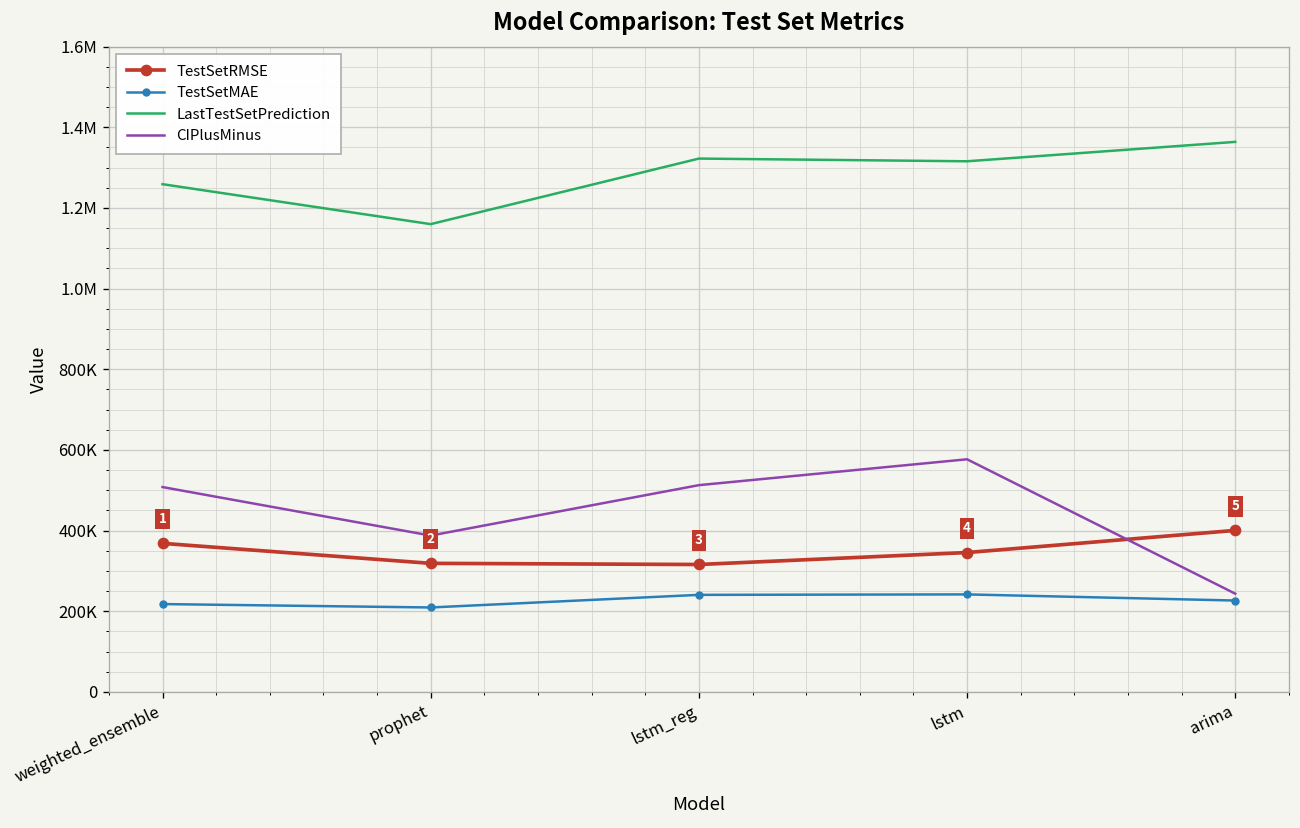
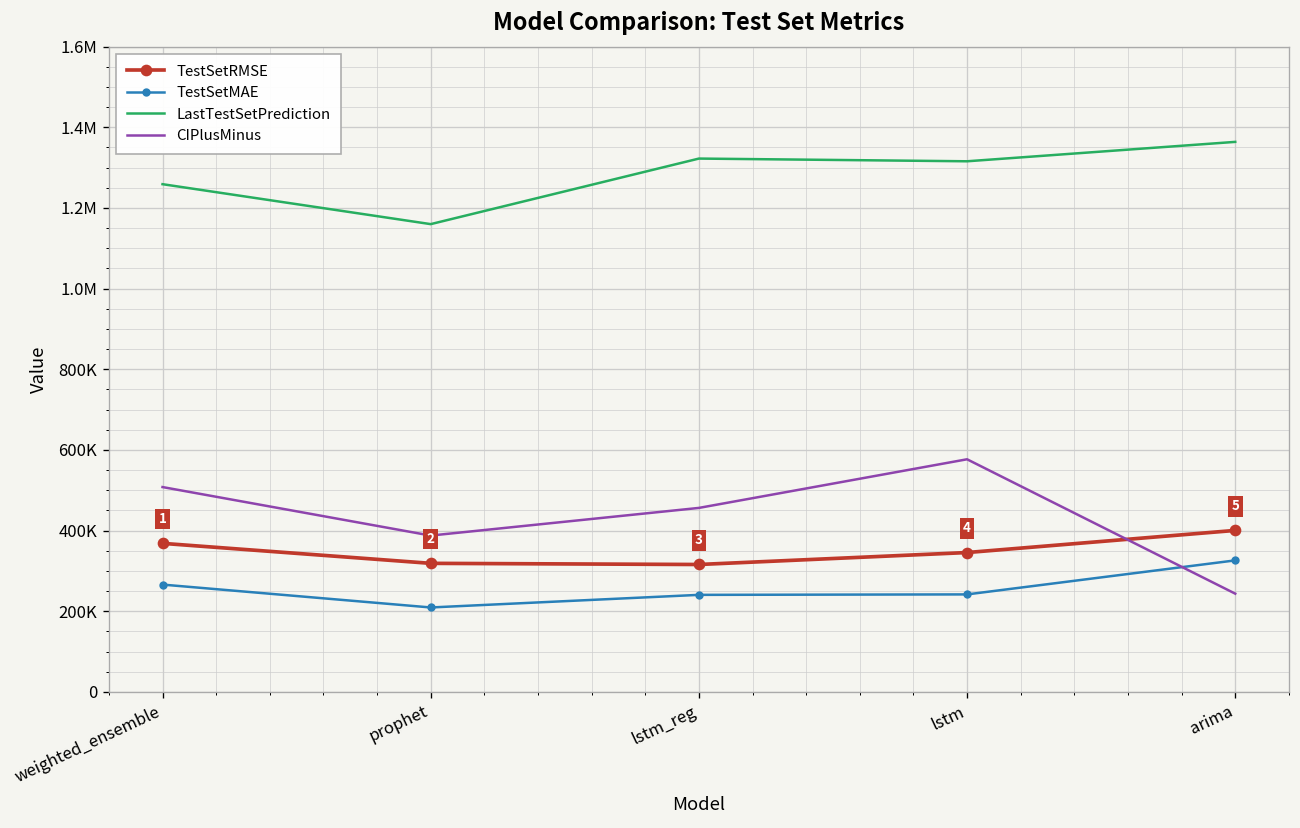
TestSetMAE, weighted_ensemble: 220000 -> 270000
CIPlusMinus, lstm_reg: 510000 -> 460000
TestSetMAE, arima: 230000 -> 330000
